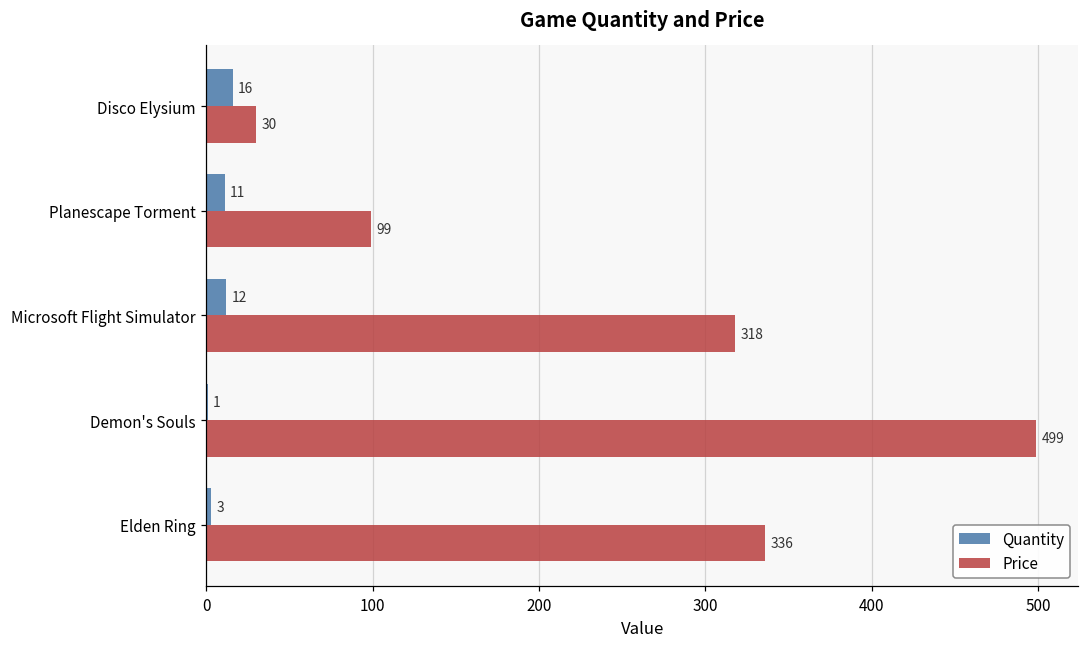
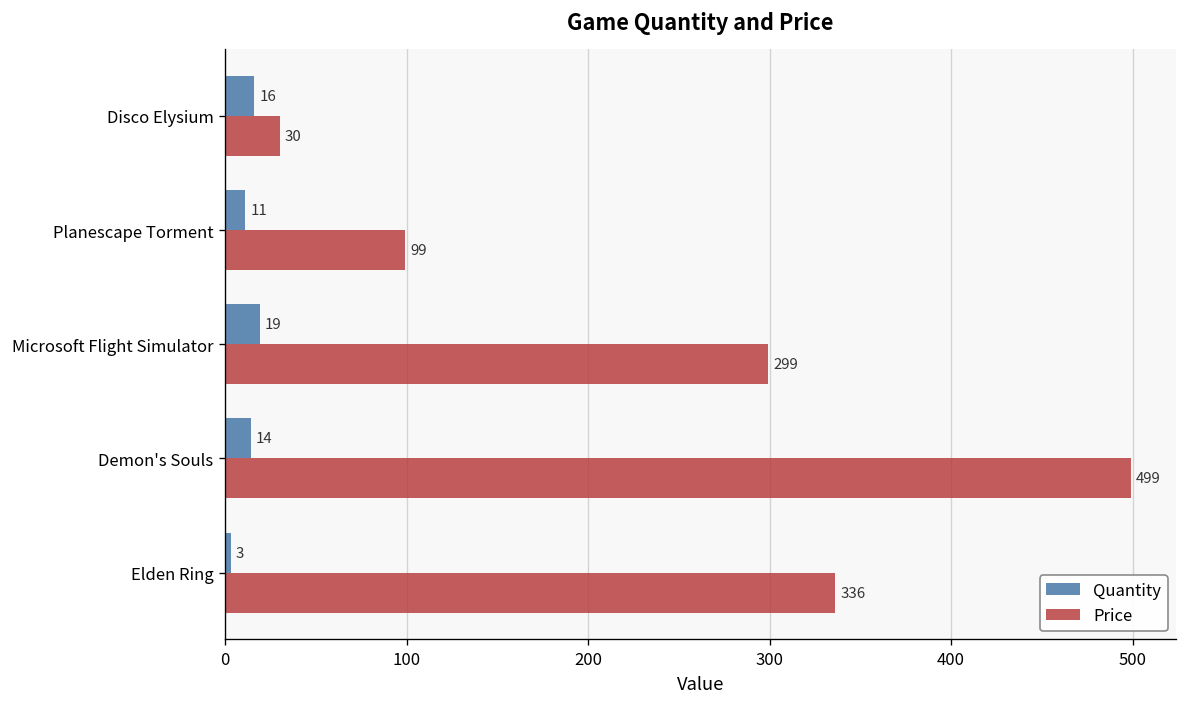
Quantity, Microsoft Flight Simulator: 12 -> 19
Price, Microsoft Flight Simulator: 318 -> 299
Quantity, Demon's Souls: 1 -> 14
